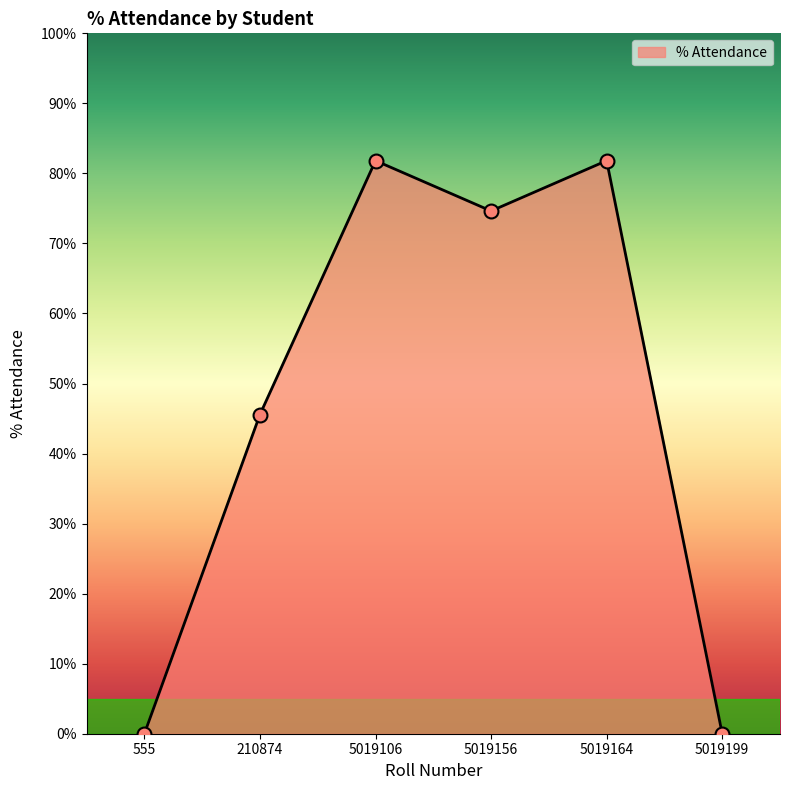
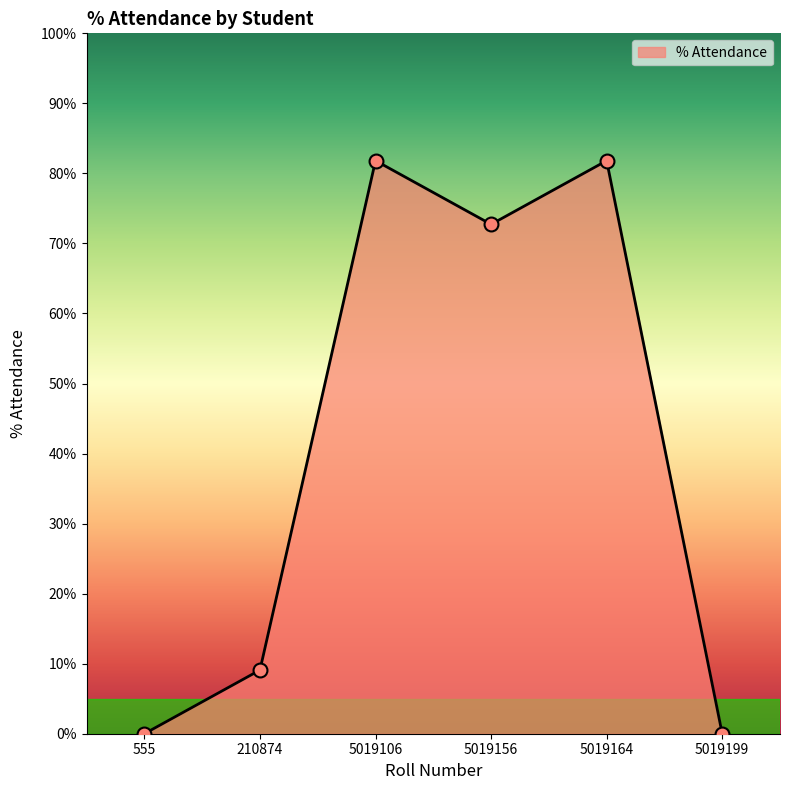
210874: 46% -> 9%
5019156: 75% -> 73%
